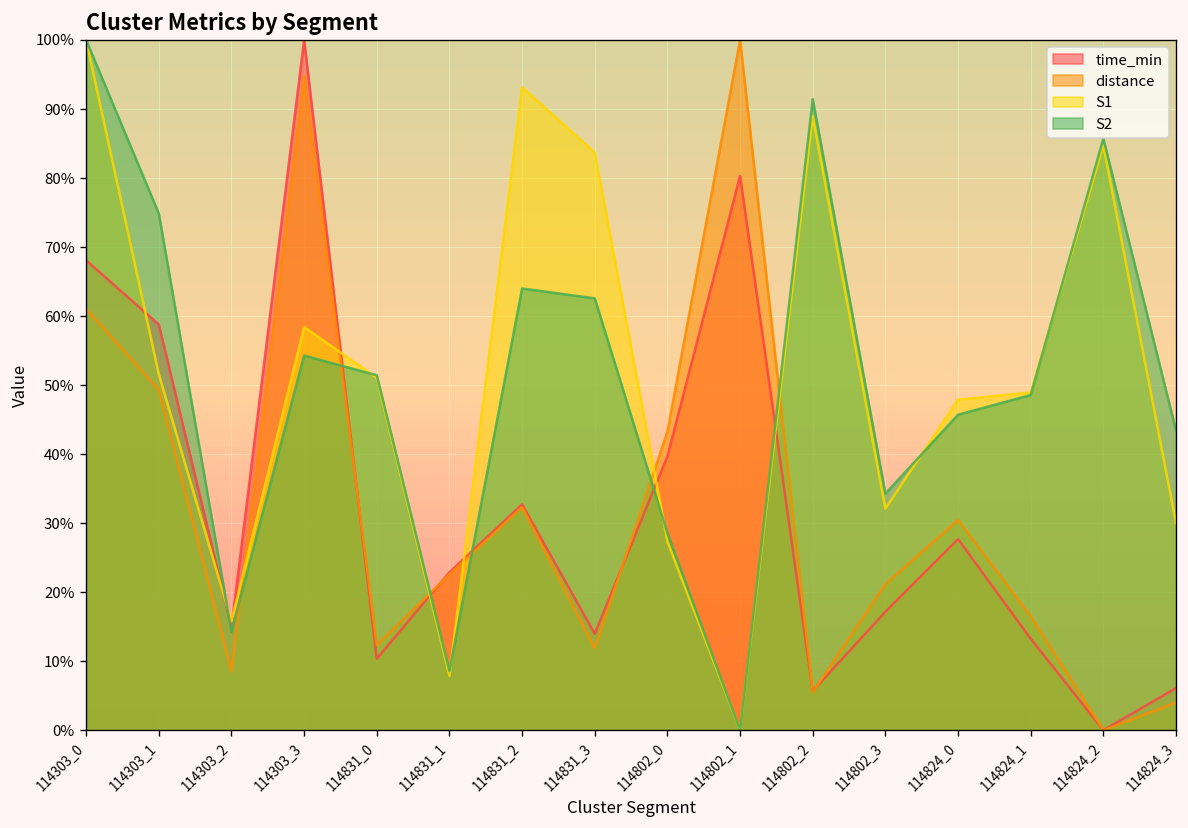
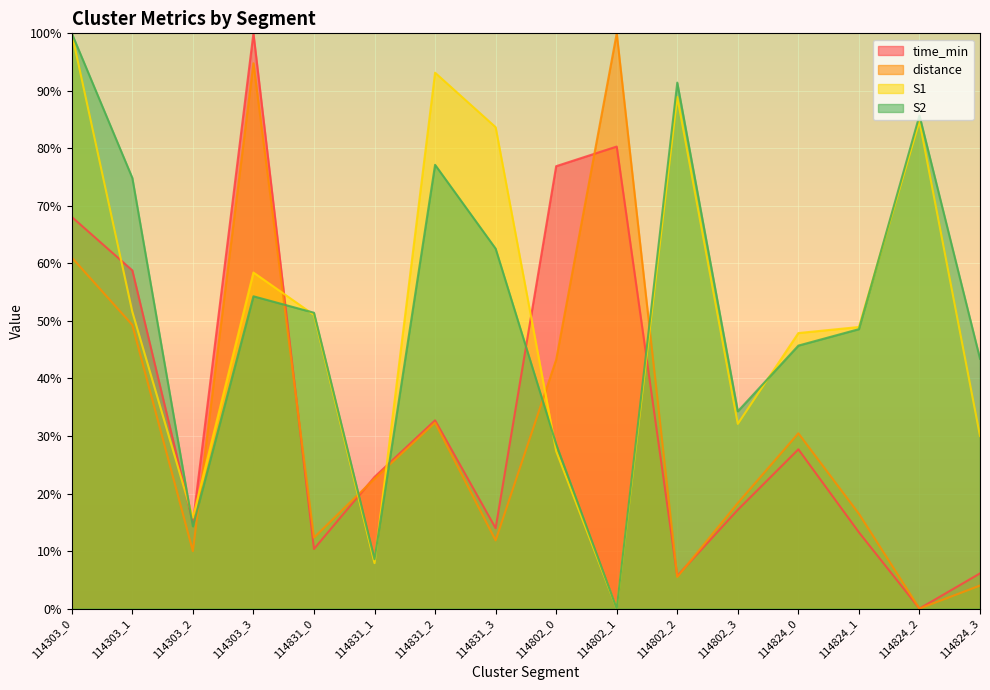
distance, 114303_2: 9% -> 10%
S2, 114831_2: 64% -> 77%
time_min, 114802_0: 40% -> 77%
distance, 114802_3: 21% -> 18%
